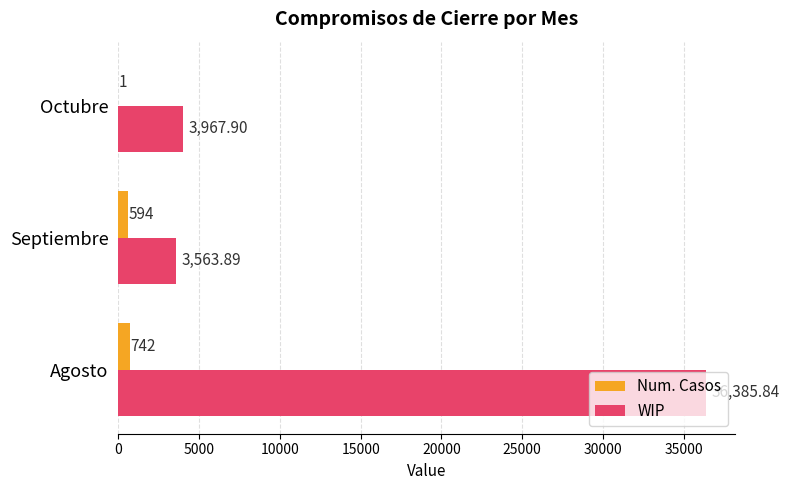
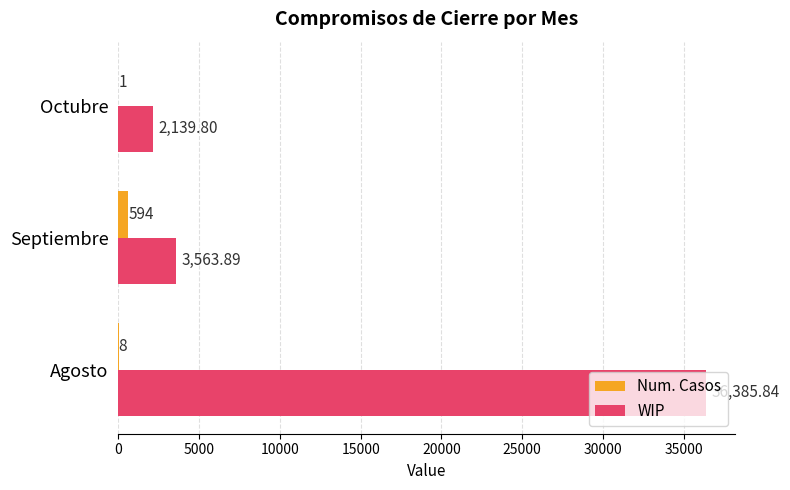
WIP, Octubre: 3,967.90 -> 2,139.80
Num. Casos, Agosto: 742 -> 8
